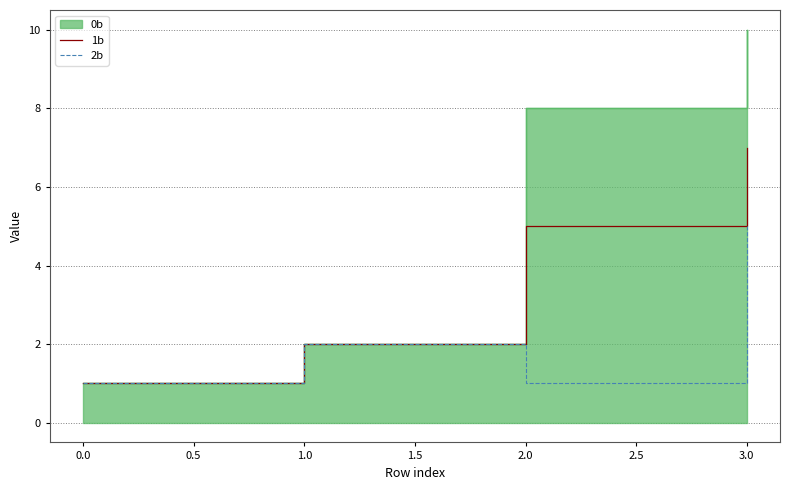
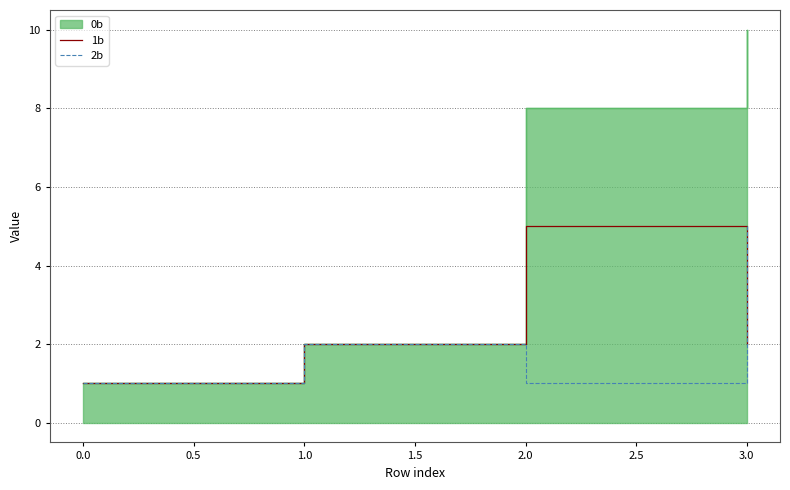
1b, 3.0: 7 -> 2
